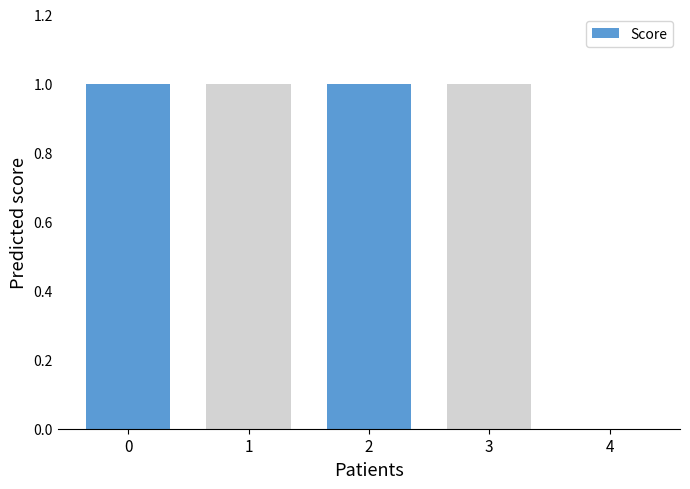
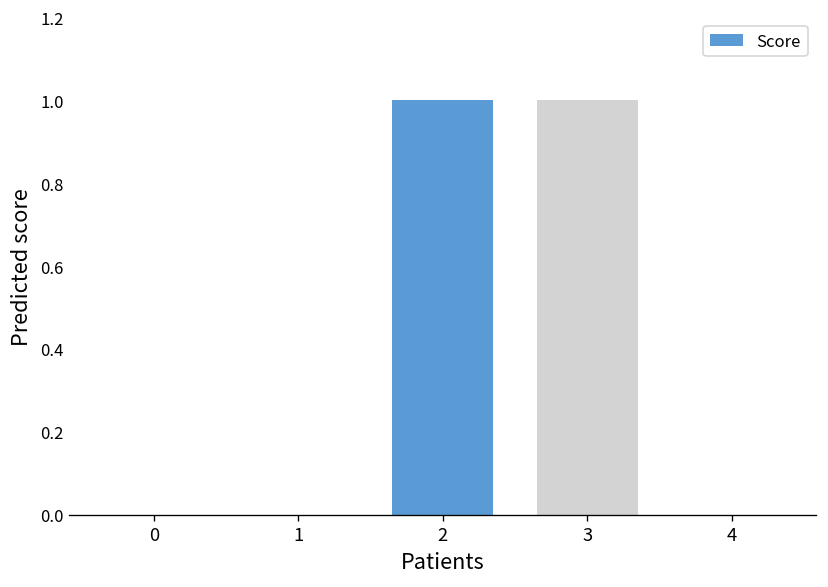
0: 1 -> 0
1: 1 -> 0
